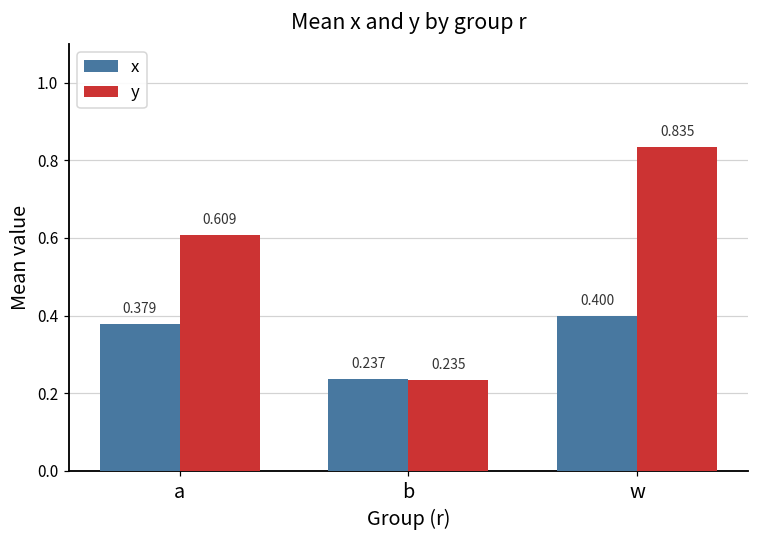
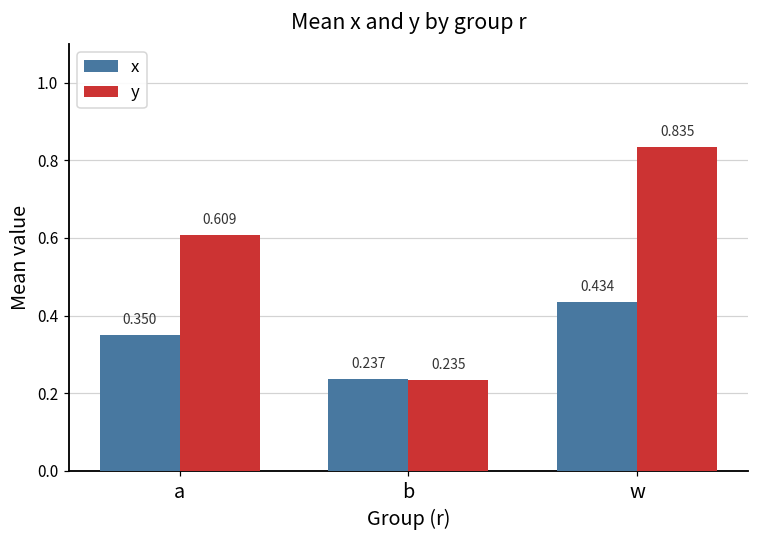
x, a: 0.379 -> 0.350
x, w: 0.400 -> 0.434
